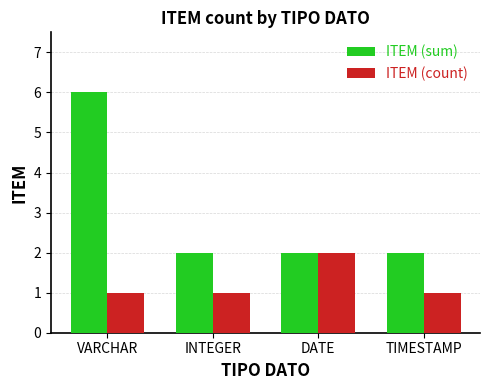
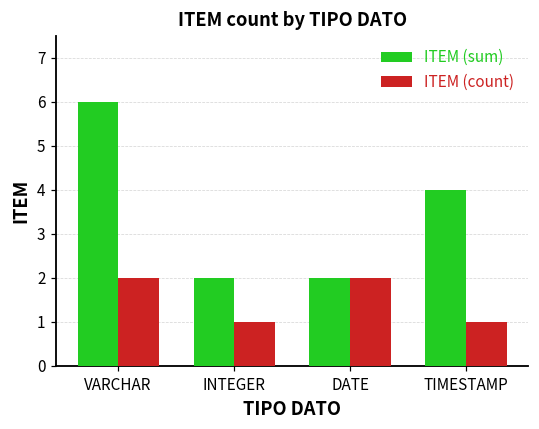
ITEM (count), VARCHAR: 1 -> 2
ITEM (sum), TIMESTAMP: 2 -> 4
